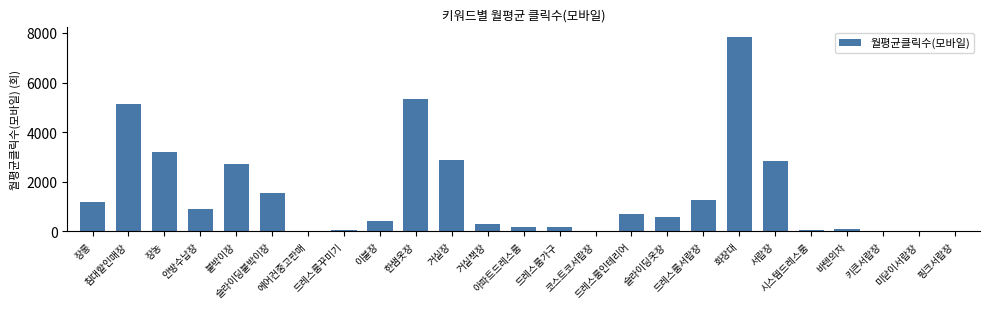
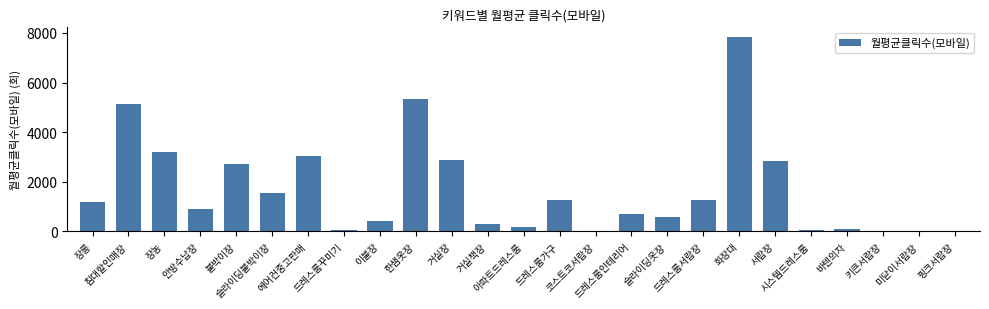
에어컨중고판매: 0 -> 3000
드레스룸가구: 200 -> 1300
